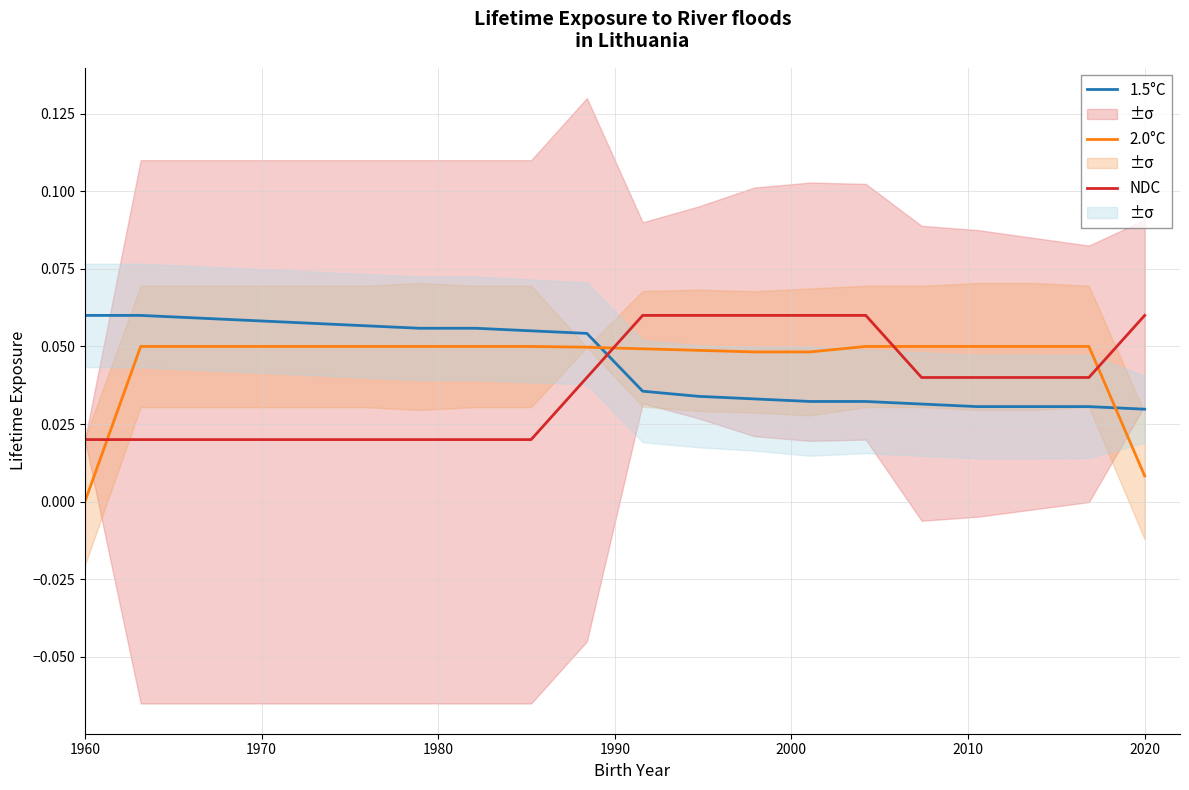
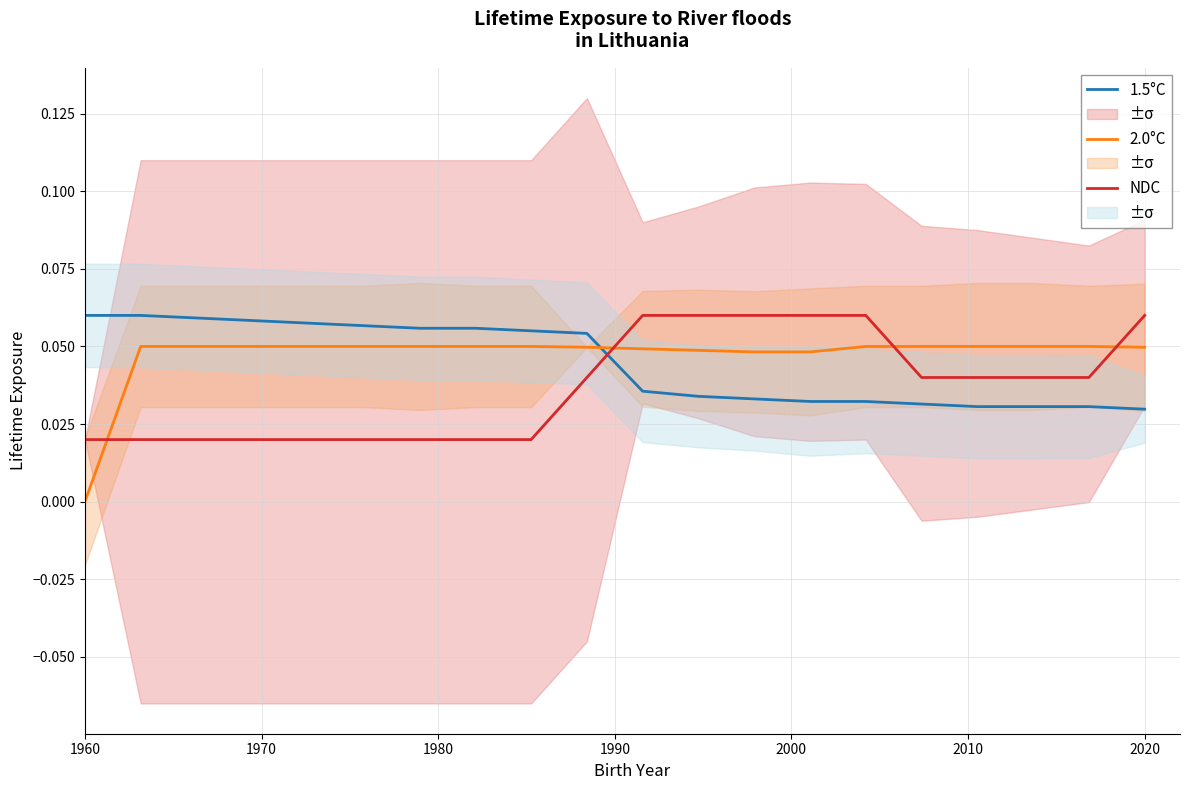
2.0°C, 2020: 0.008 -> 0.050
